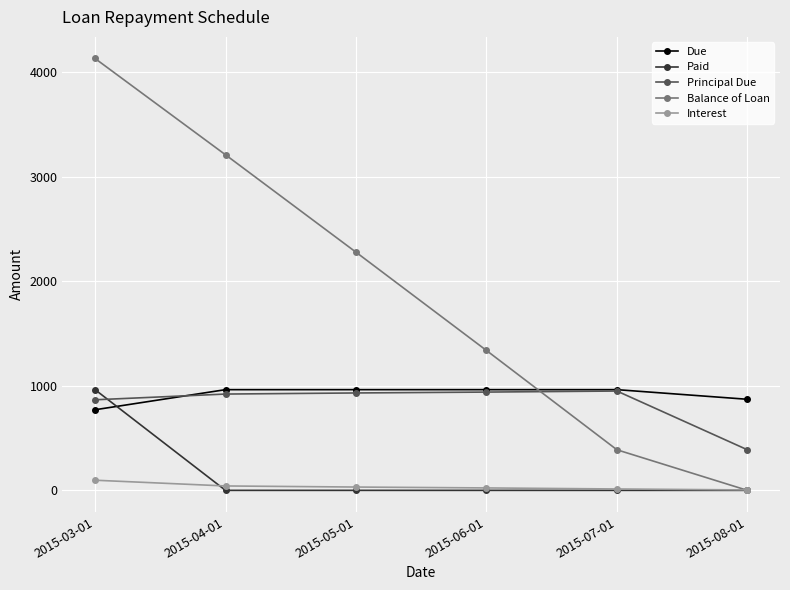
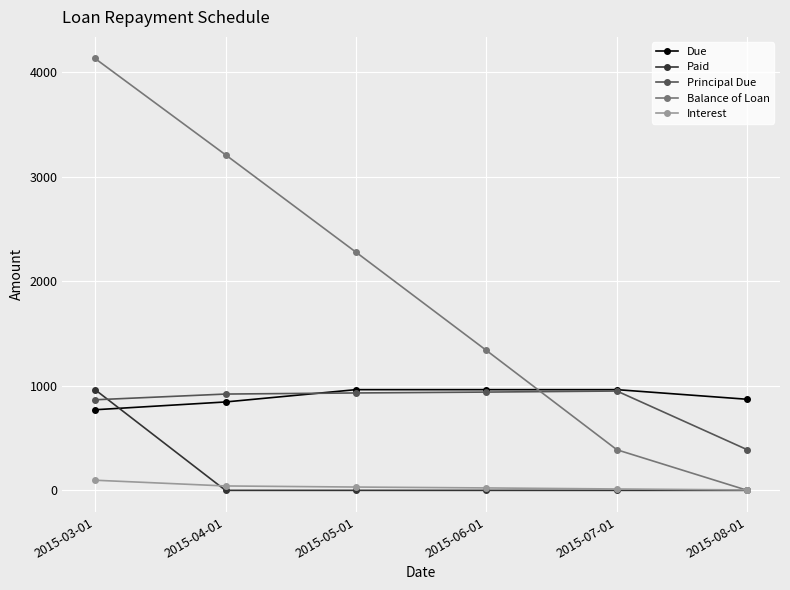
Due, 2015-04-01: 960 -> 850
